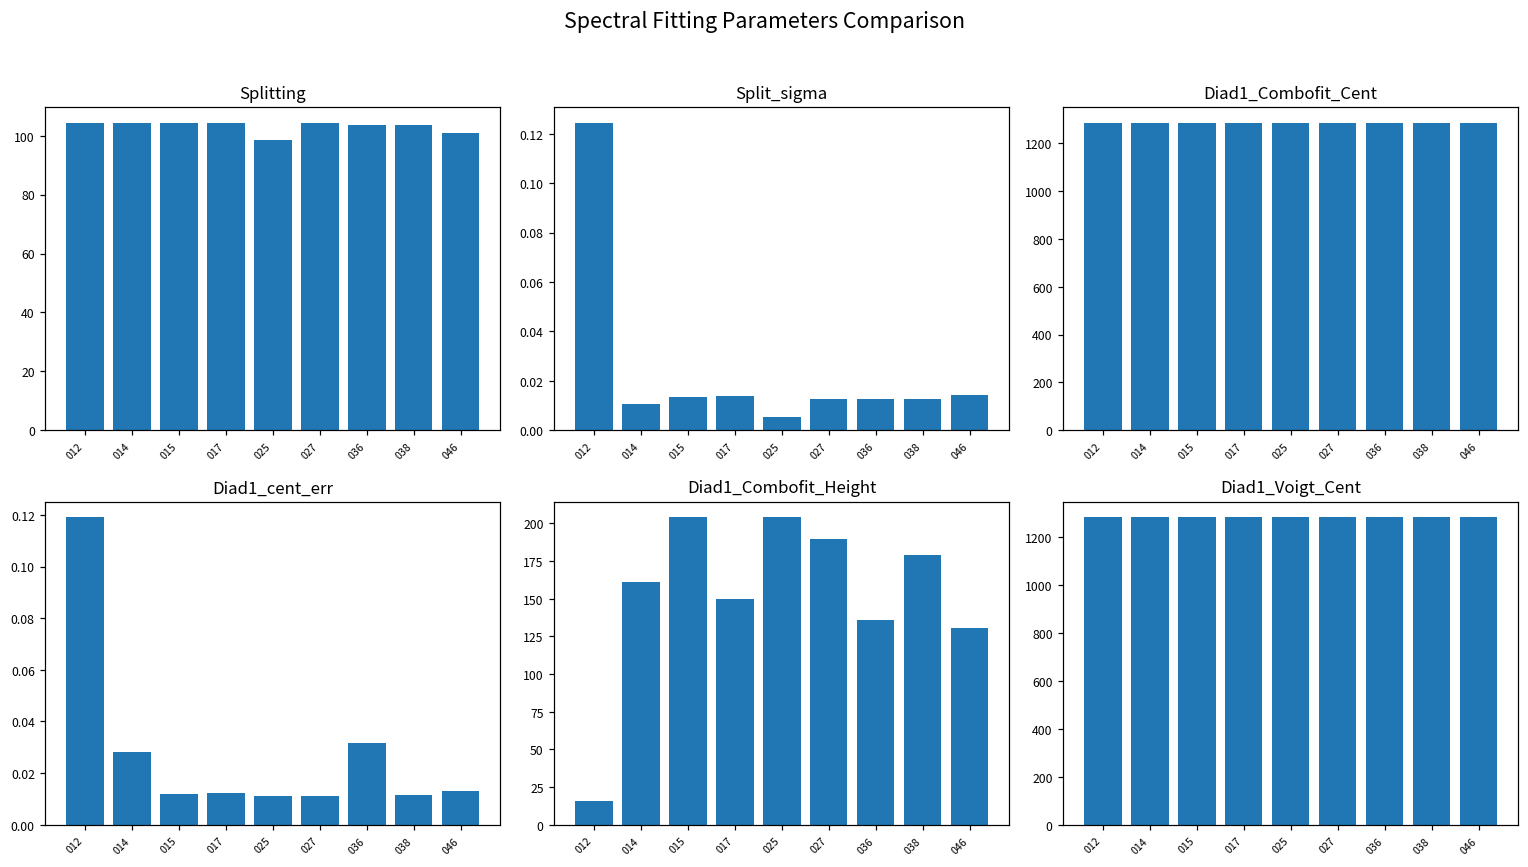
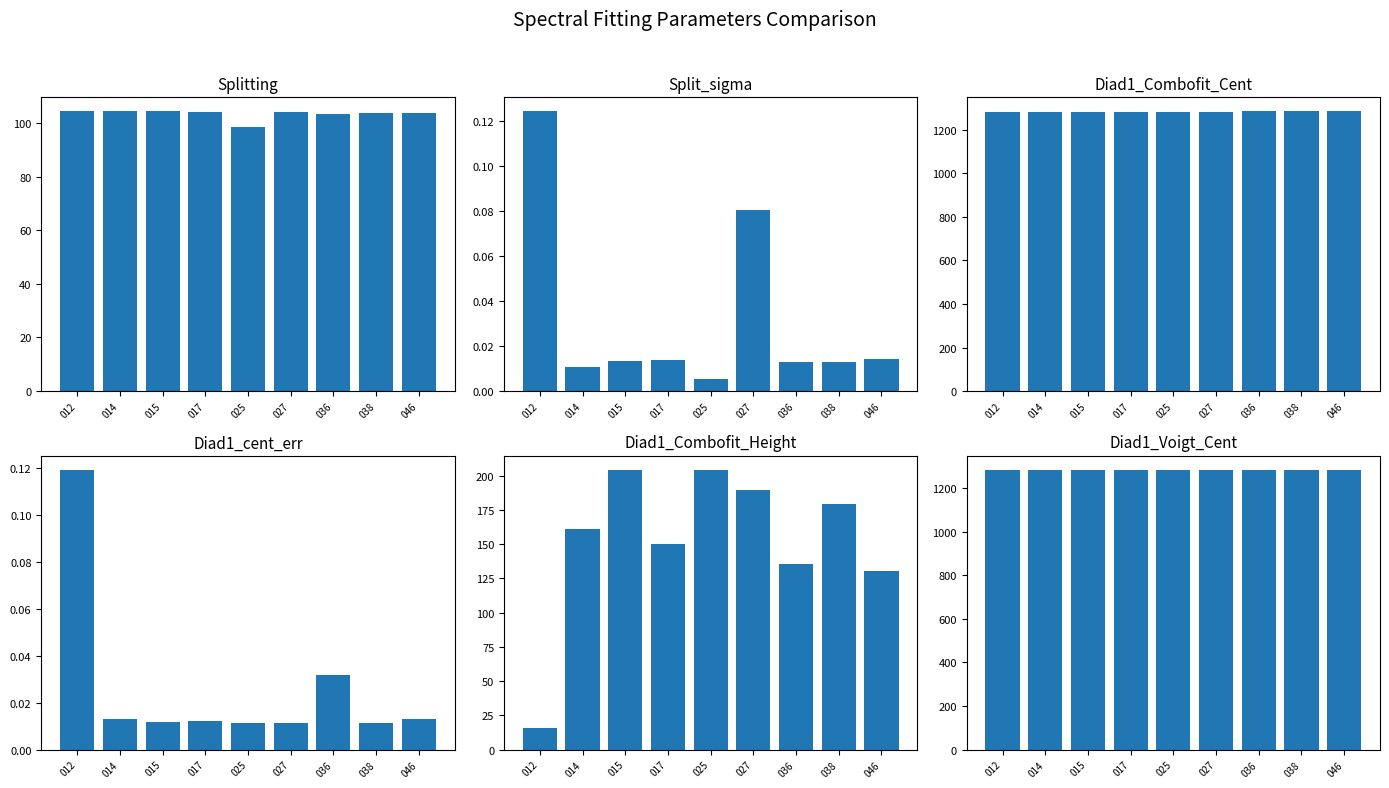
Splitting, 046: 101 -> 104
Split_sigma, 027: 0.013 -> 0.080
Diad1_cent_err, 014: 0.028 -> 0.013
